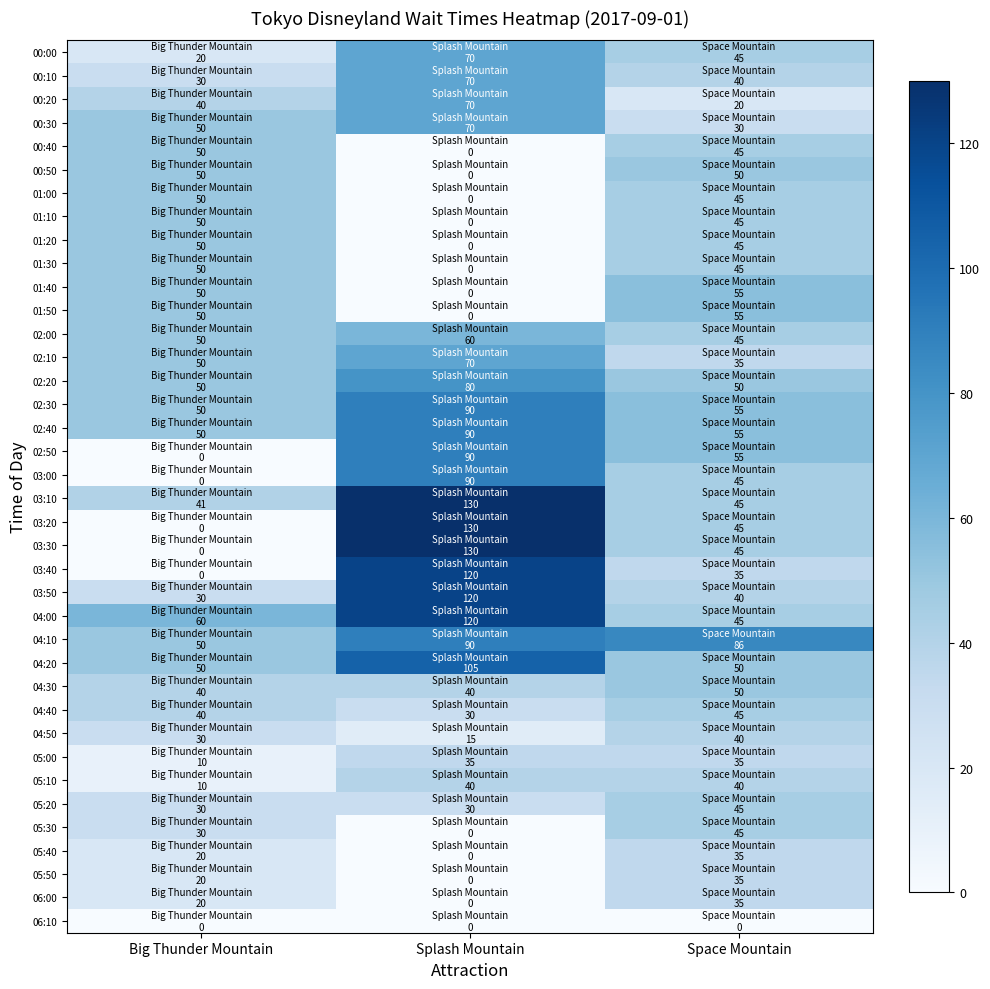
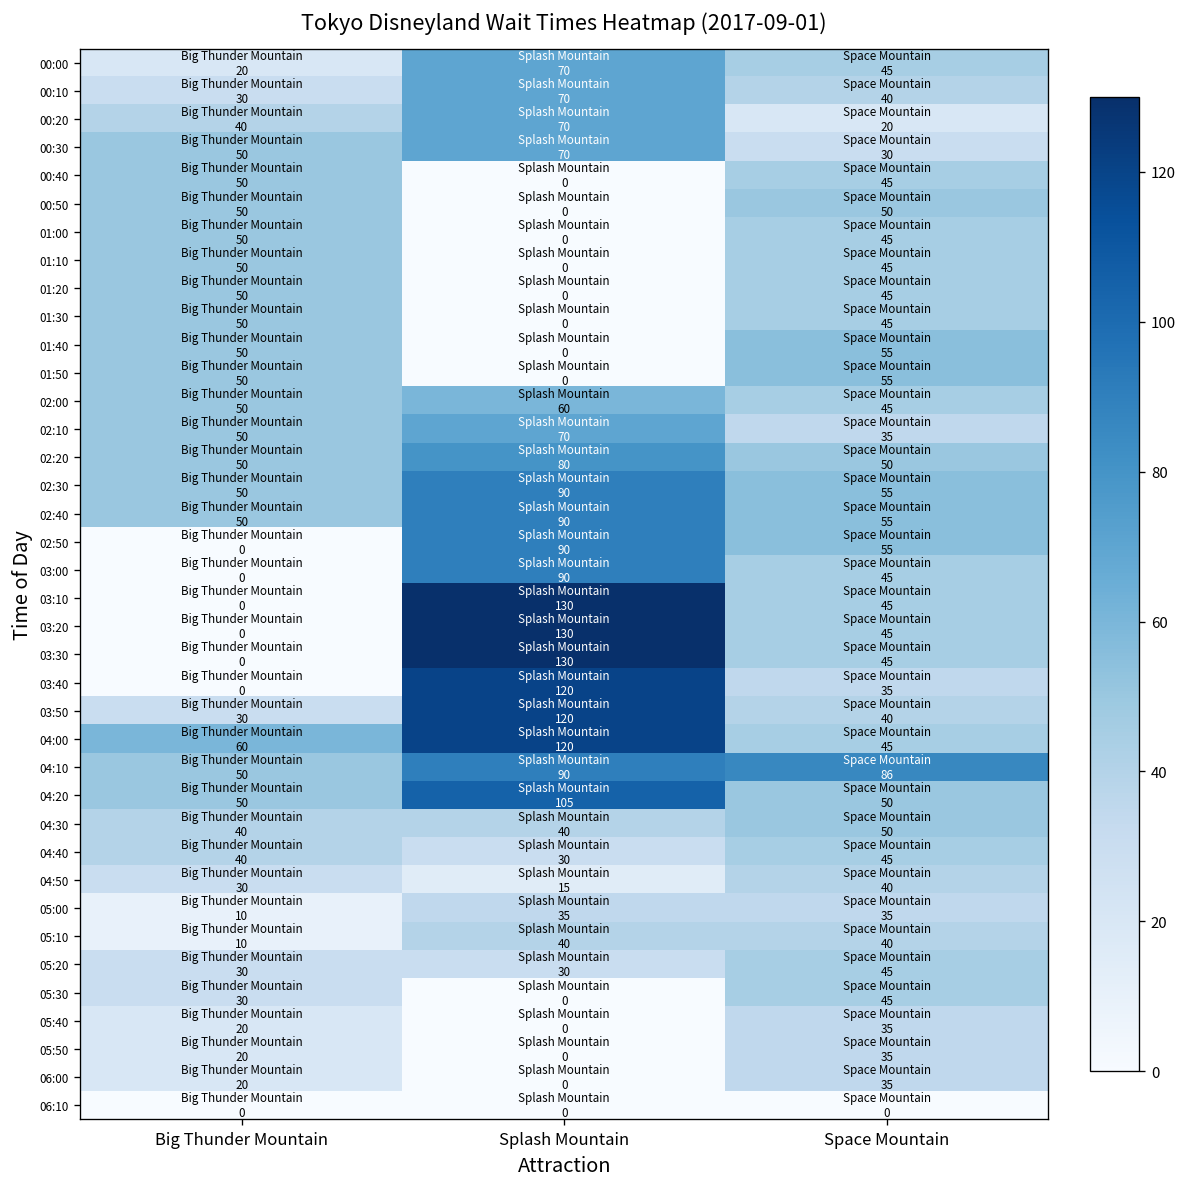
03:10, Big Thunder Mountain: 41 -> 0
